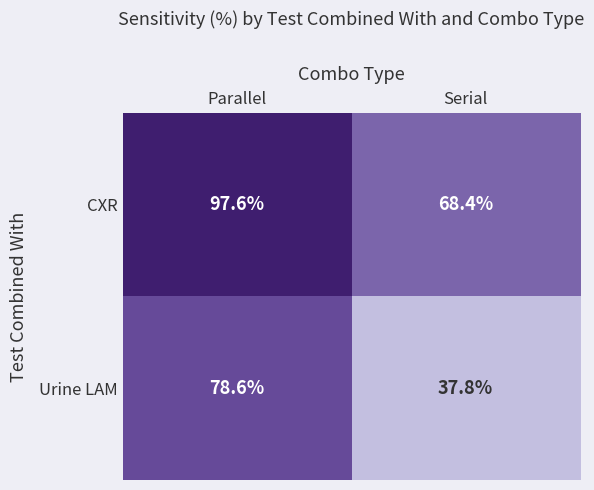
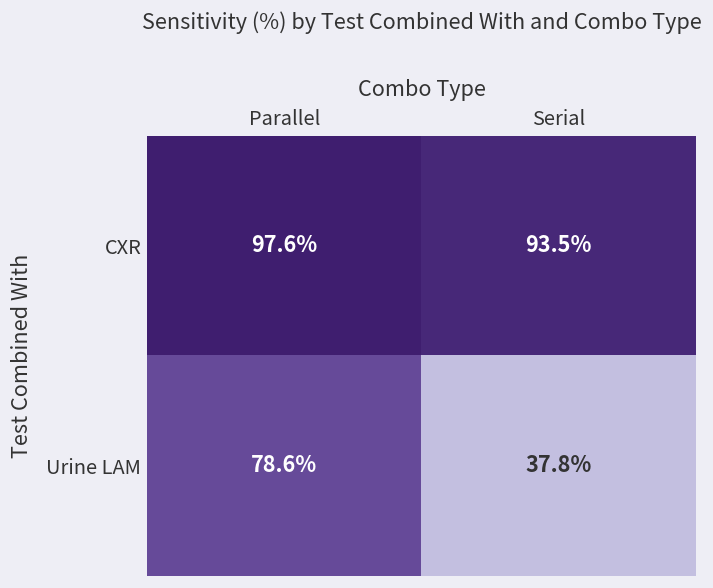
CXR, Serial: 68.4% -> 93.5%
